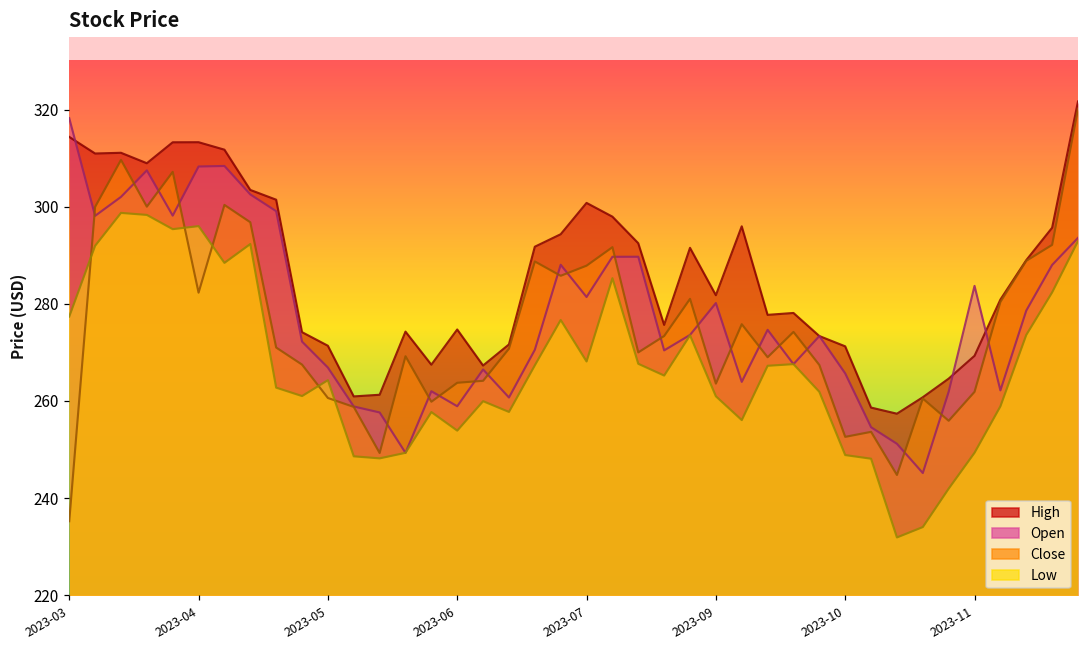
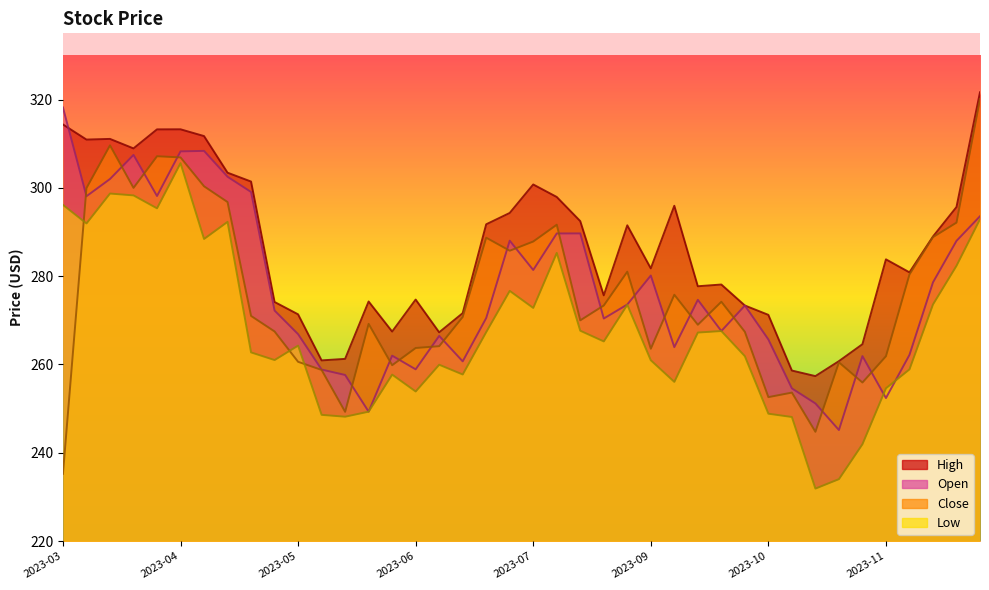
Low, 2023-03: 277 -> 296
Close, 2023-04: 282 -> 307
Low, 2023-04: 296 -> 306
Low, 2023-07: 268 -> 273
High, 2023-11: 269 -> 284
Open, 2023-11: 284 -> 252
Low, 2023-11: 249 -> 255
